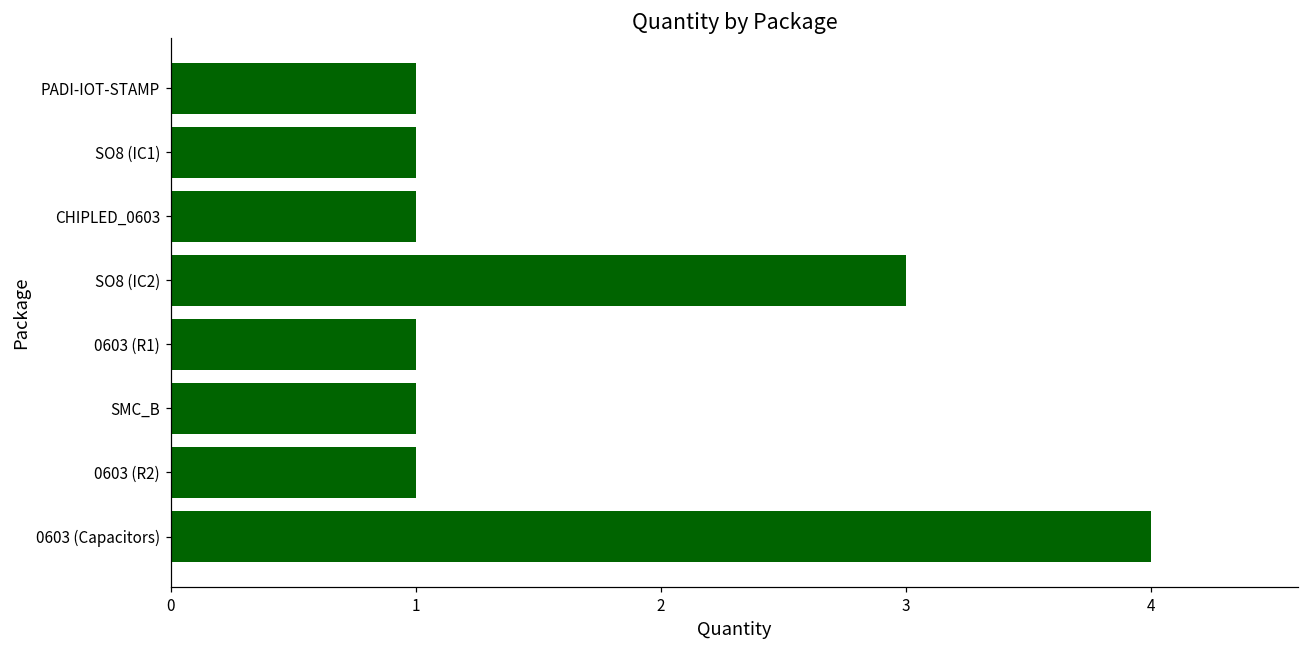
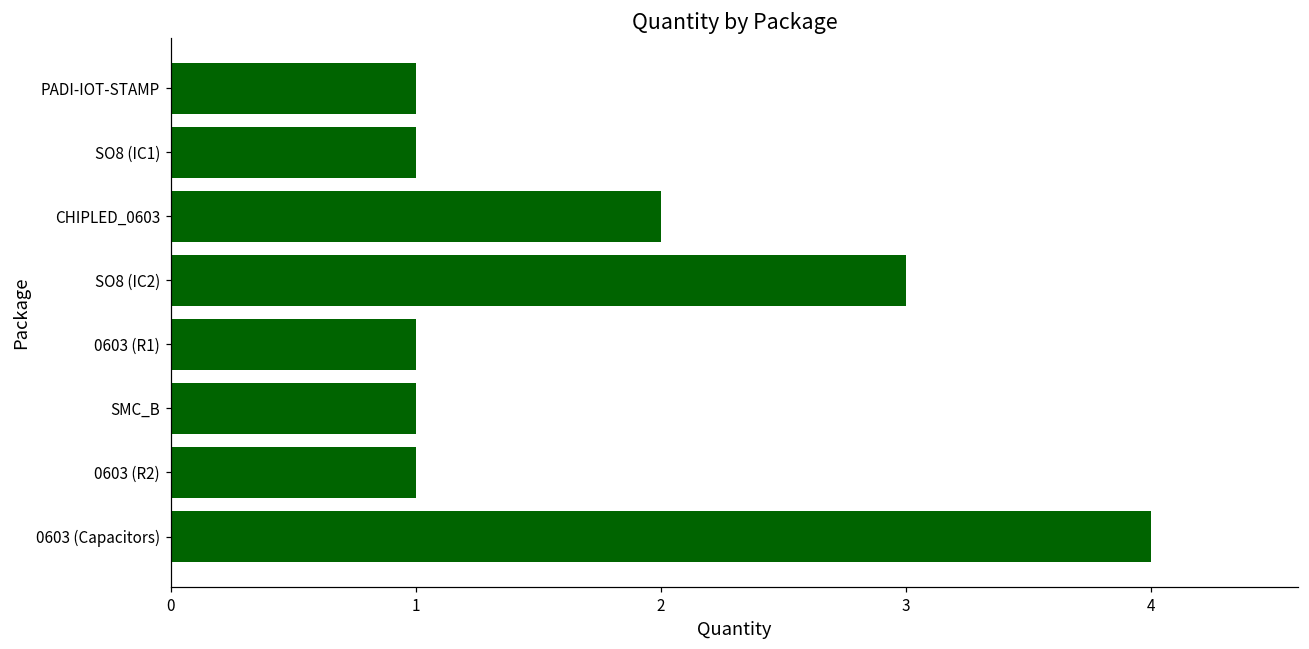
CHIPLED_0603: 1 -> 2
